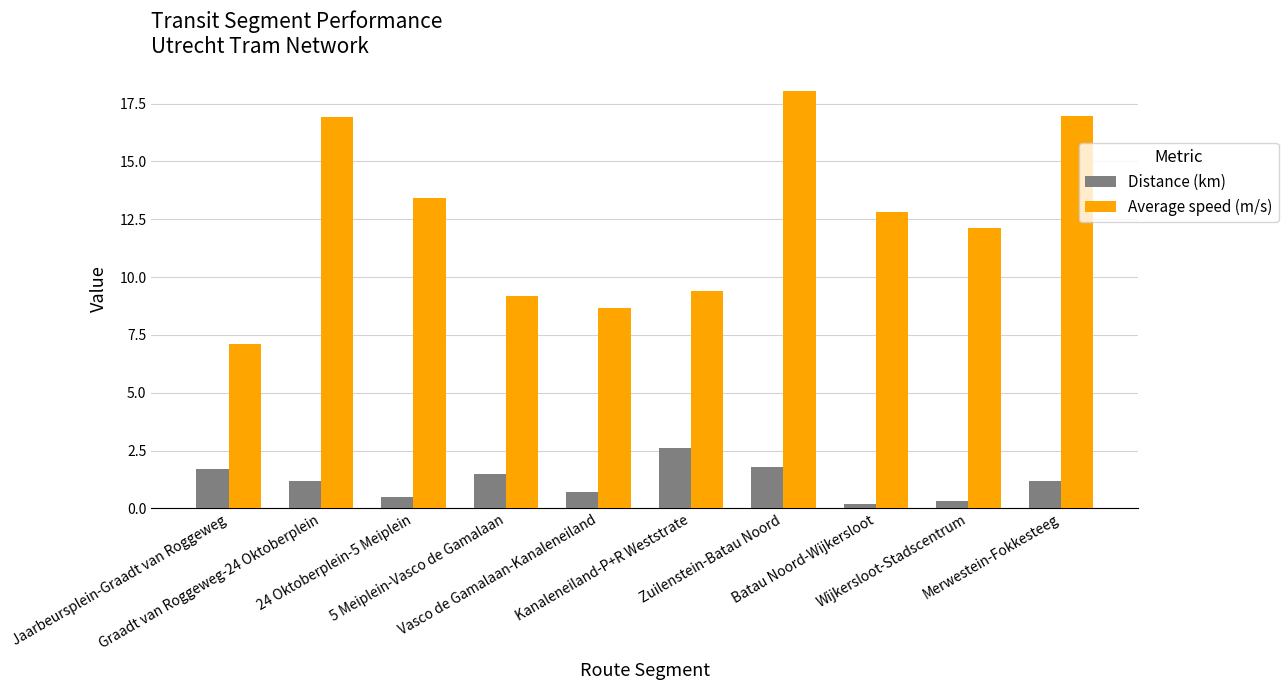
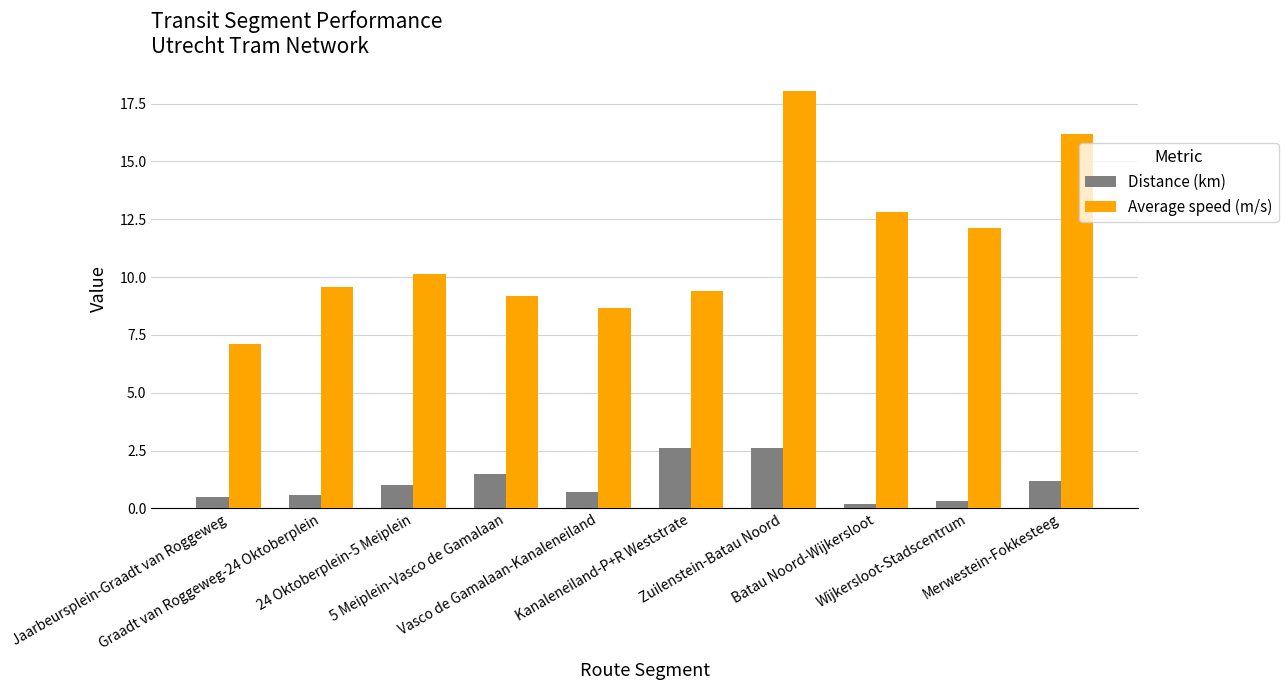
Distance (km), Jaarbeursplein-Graadt van Roggeweg: 1.7 -> 0.5
Distance (km), Graadt van Roggeweg-24 Oktoberplein: 1.2 -> 0.6
Average speed (m/s), Graadt van Roggeweg-24 Oktoberplein: 16.9 -> 9.6
Distance (km), 24 Oktoberplein-5 Meiplein: 0.5 -> 1.0
Average speed (m/s), 24 Oktoberplein-5 Meiplein: 13.4 -> 10.1
Distance (km), Zuilenstein-Batau Noord: 1.8 -> 2.6
Average speed (m/s), Merwestein-Fokkesteeg: 17.0 -> 16.2
